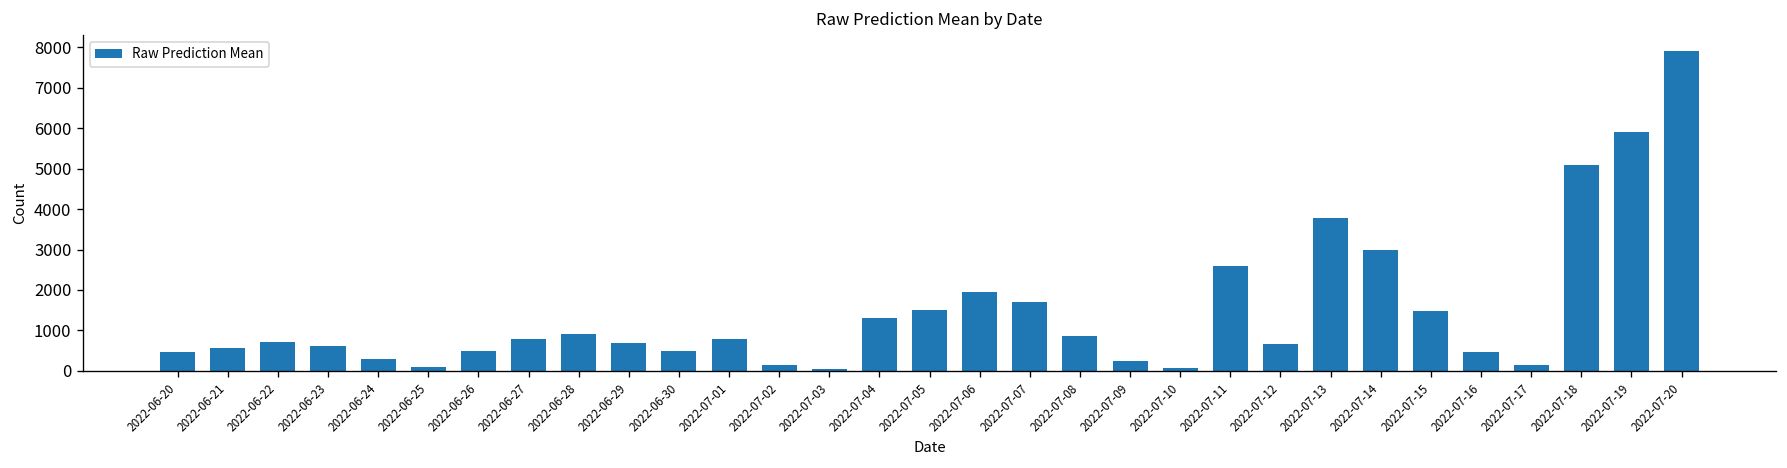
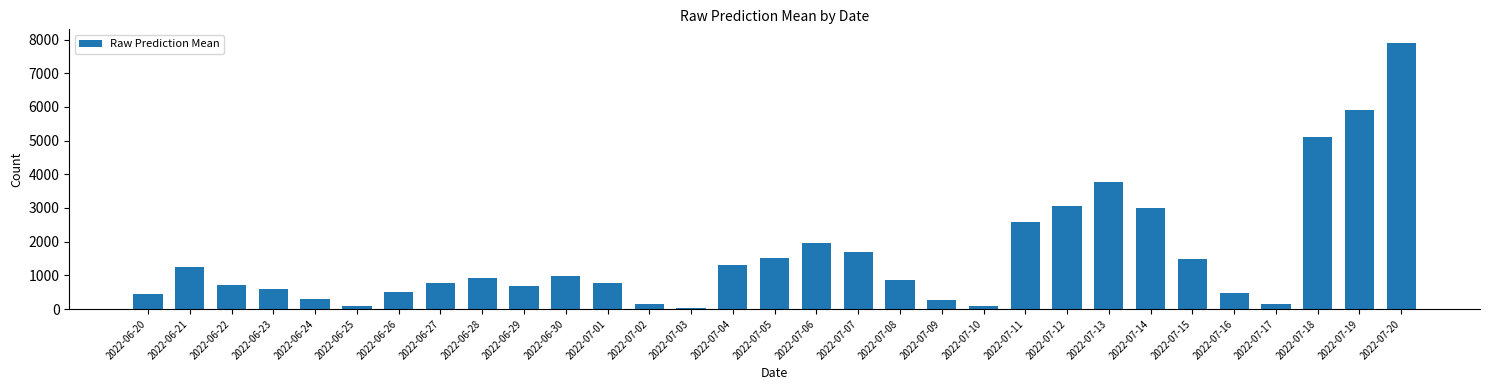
2022-06-21: 600 -> 1200
2022-06-30: 500 -> 1000
2022-07-12: 700 -> 3100
